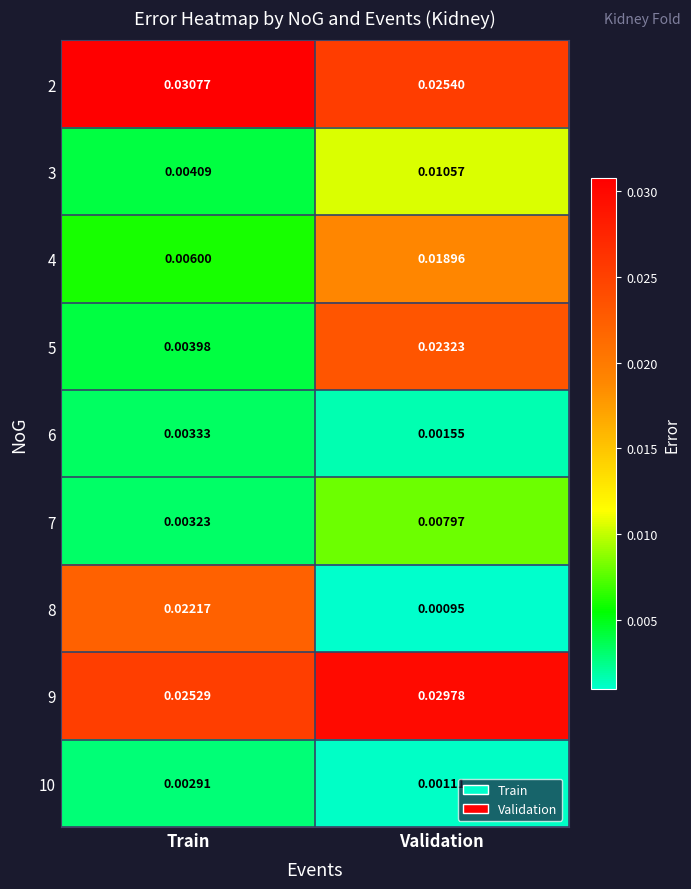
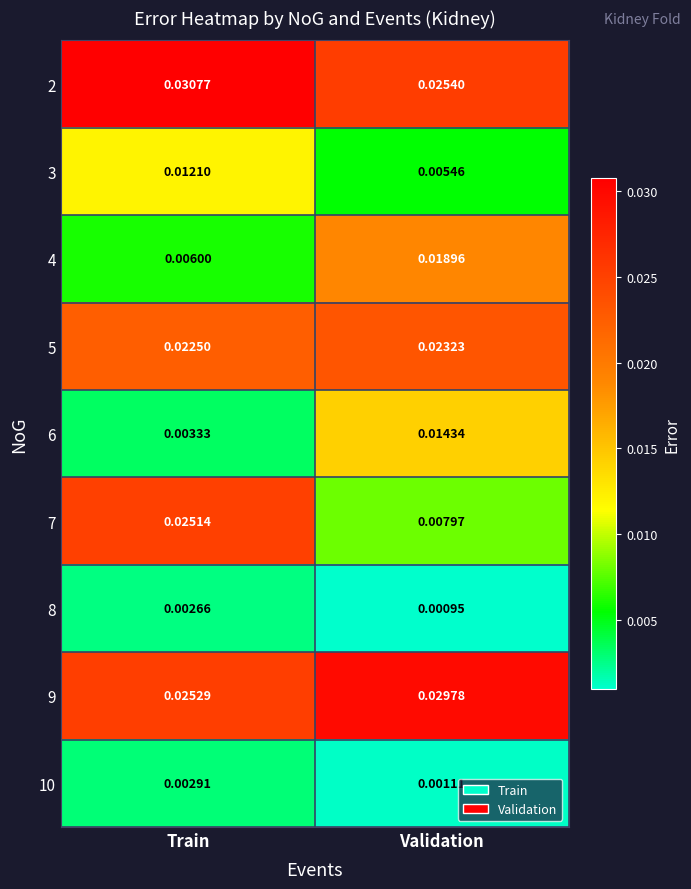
3, Train: 0.00409 -> 0.01210
3, Validation: 0.01057 -> 0.00546
5, Train: 0.00398 -> 0.02250
6, Validation: 0.00155 -> 0.01434
7, Train: 0.00323 -> 0.02514
8, Train: 0.02217 -> 0.00266
